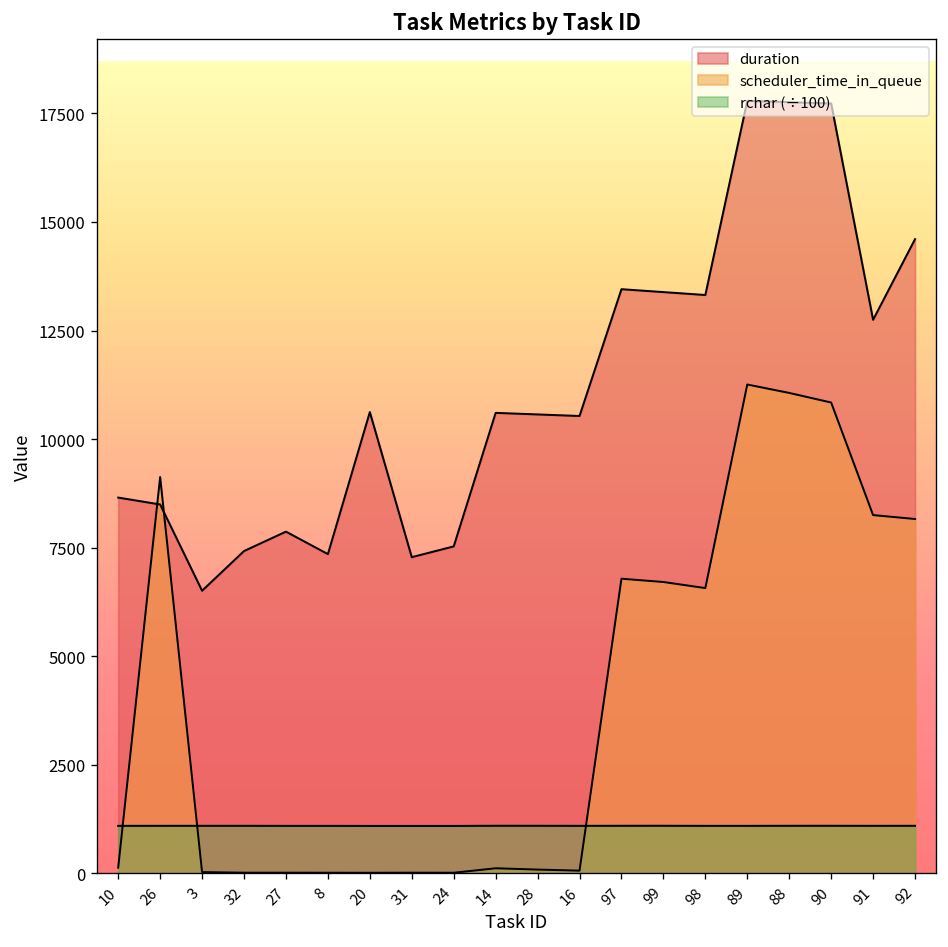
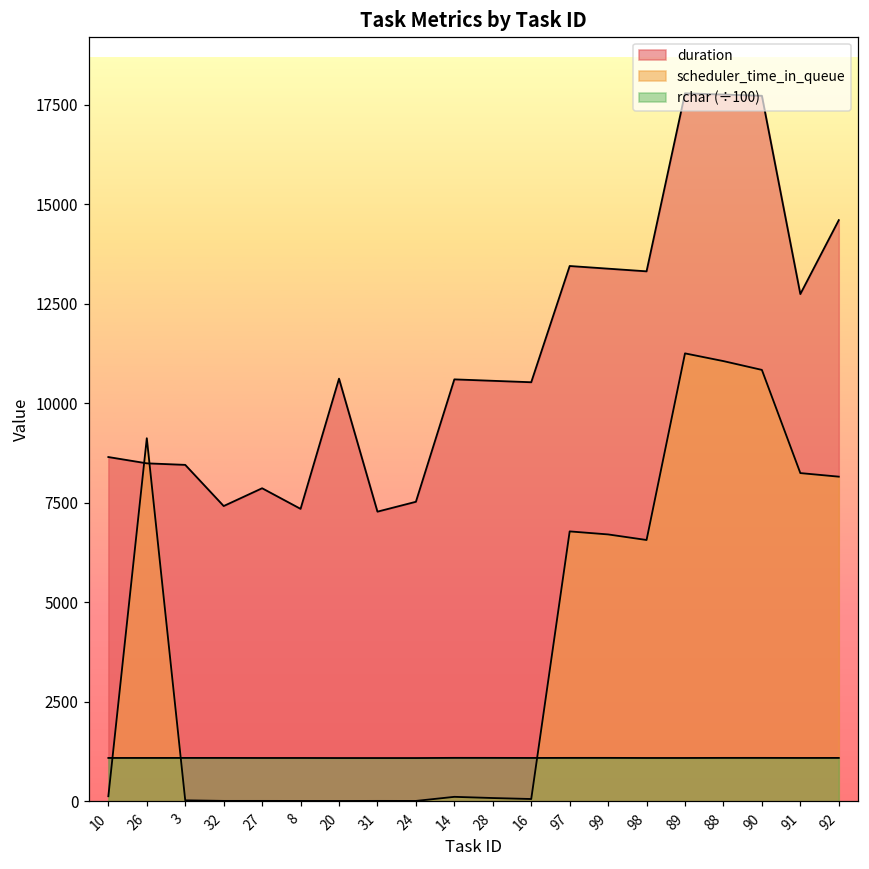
duration, 3: 6500 -> 8500
